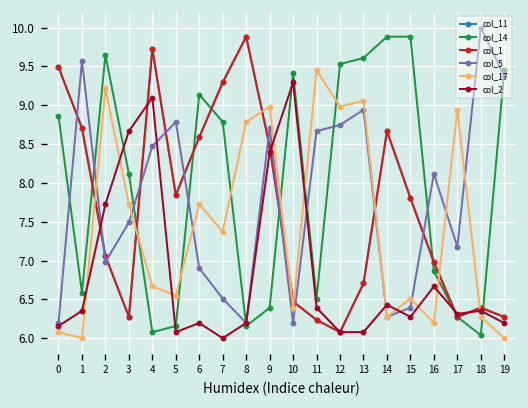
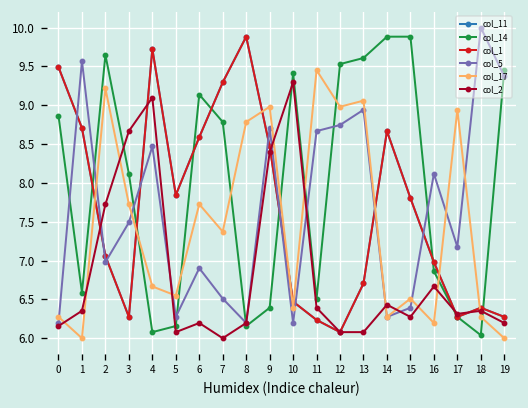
col_17, 0: 6.1 -> 6.3
col_5, 5: 8.8 -> 6.3
